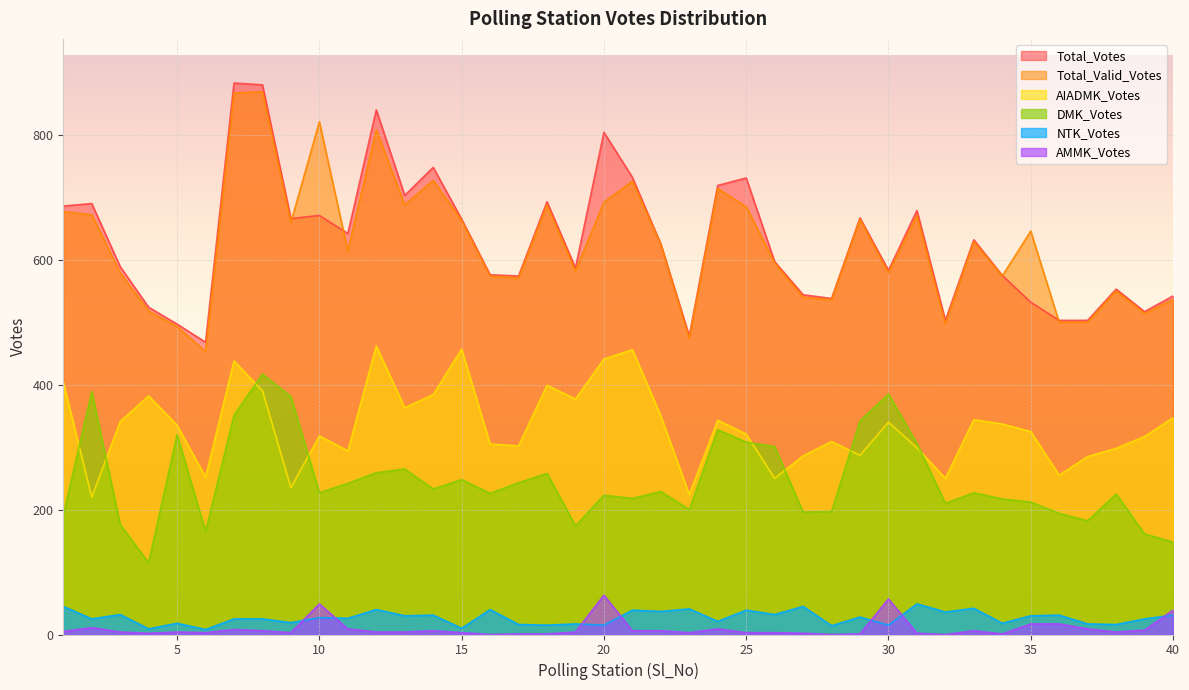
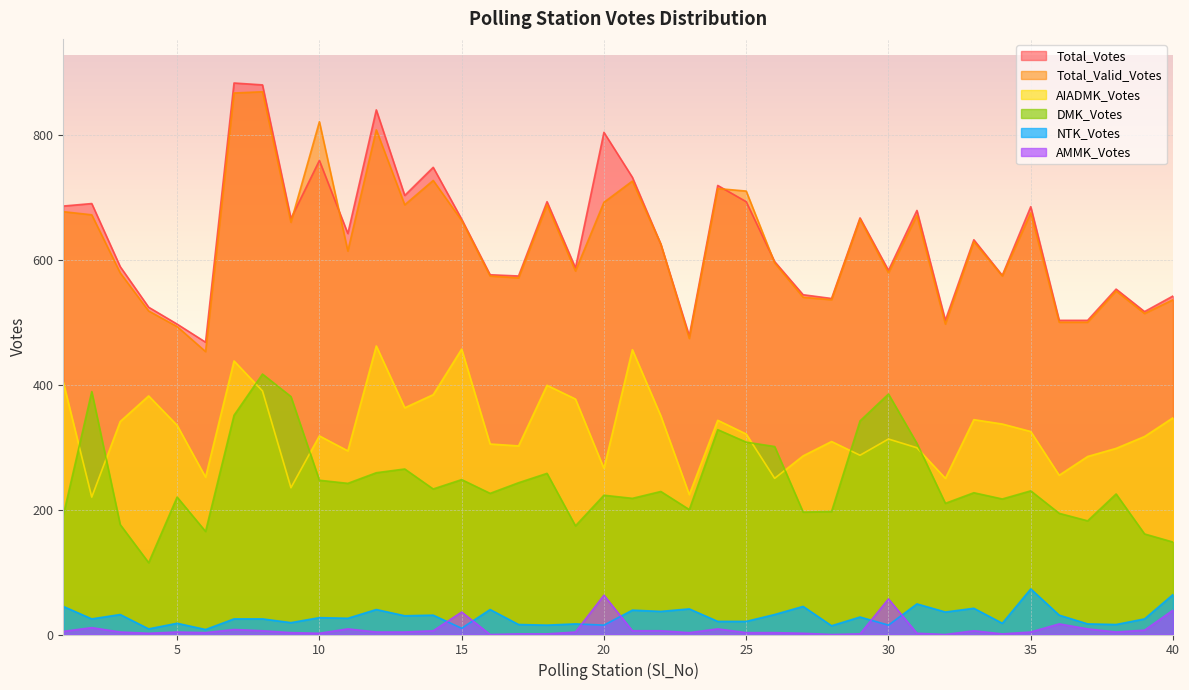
DMK_Votes, 5: 320 -> 220
Total_Votes, 10: 670 -> 760
DMK_Votes, 10: 230 -> 250
AMMK_Votes, 10: 50 -> 0
AMMK_Votes, 15: 0 -> 40
AIADMK_Votes, 20: 440 -> 270
Total_Votes, 25: 730 -> 690
Total_Valid_Votes, 25: 690 -> 710
NTK_Votes, 25: 40 -> 20
AIADMK_Votes, 30: 340 -> 310
Total_Votes, 35: 530 -> 690
Total_Valid_Votes, 35: 650 -> 680
DMK_Votes, 35: 210 -> 230
NTK_Votes, 35: 30 -> 70
AMMK_Votes, 35: 20 -> 0
NTK_Votes, 40: 30 -> 60
